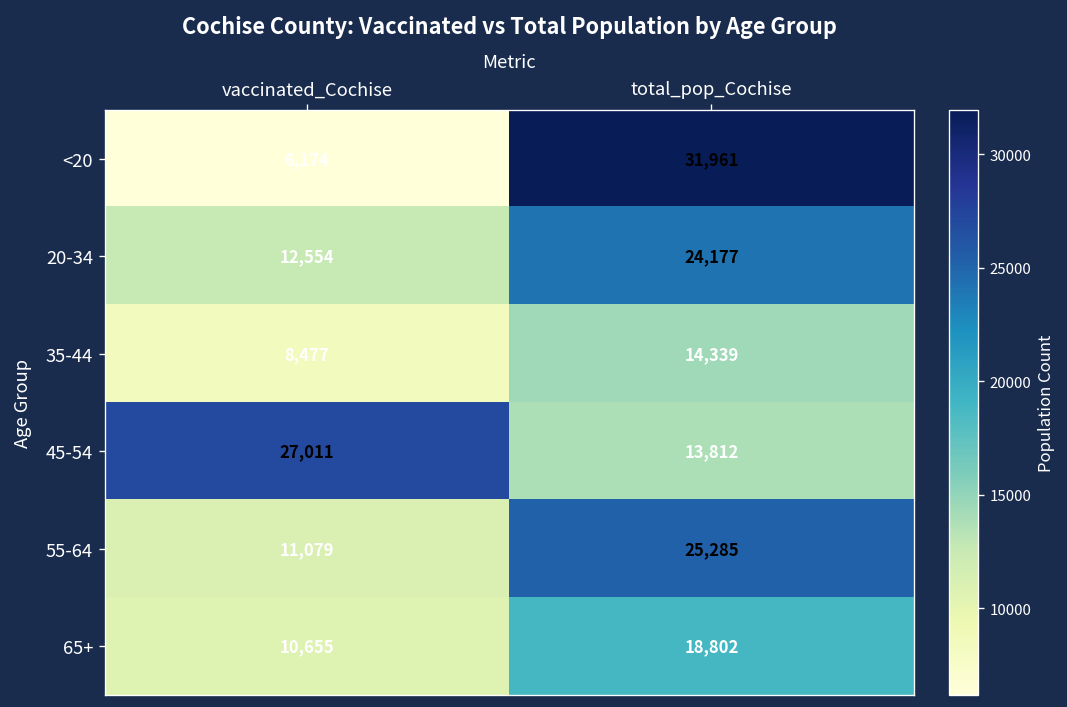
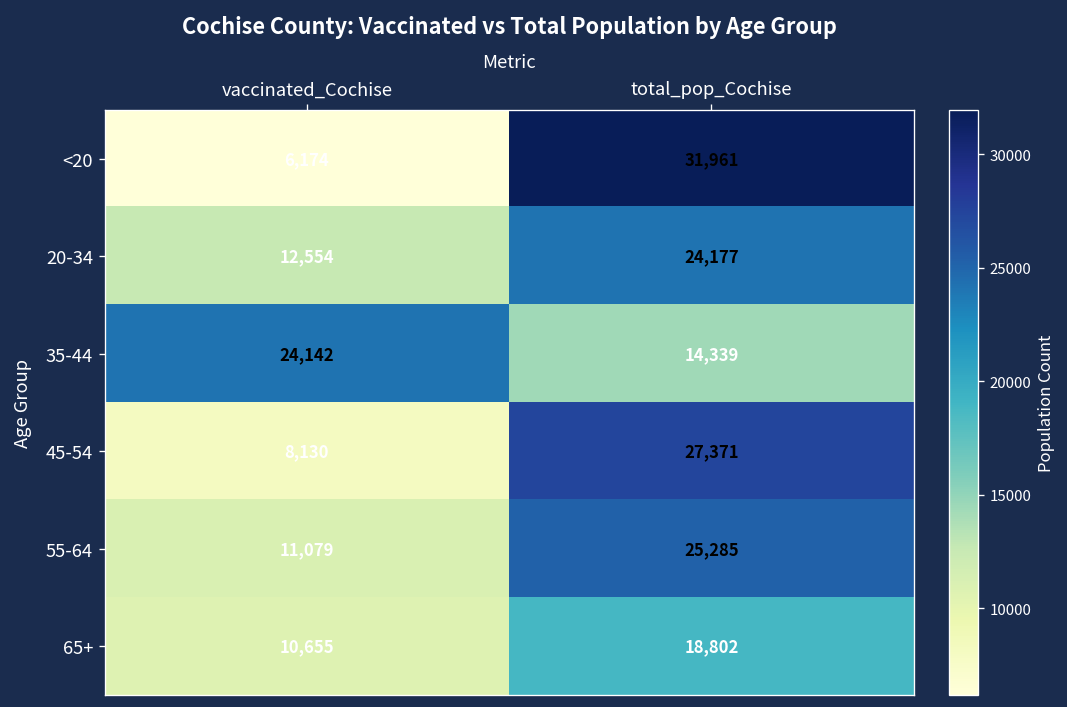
35-44, vaccinated_Cochise: 8,477 -> 24,142
45-54, vaccinated_Cochise: 27,011 -> 8,130
45-54, total_pop_Cochise: 13,812 -> 27,371
